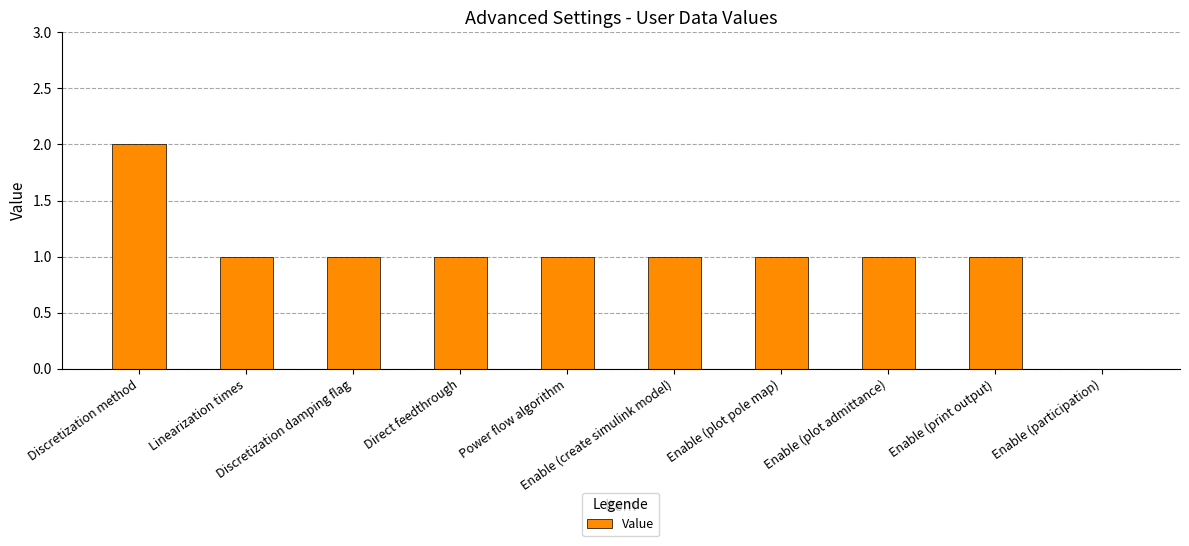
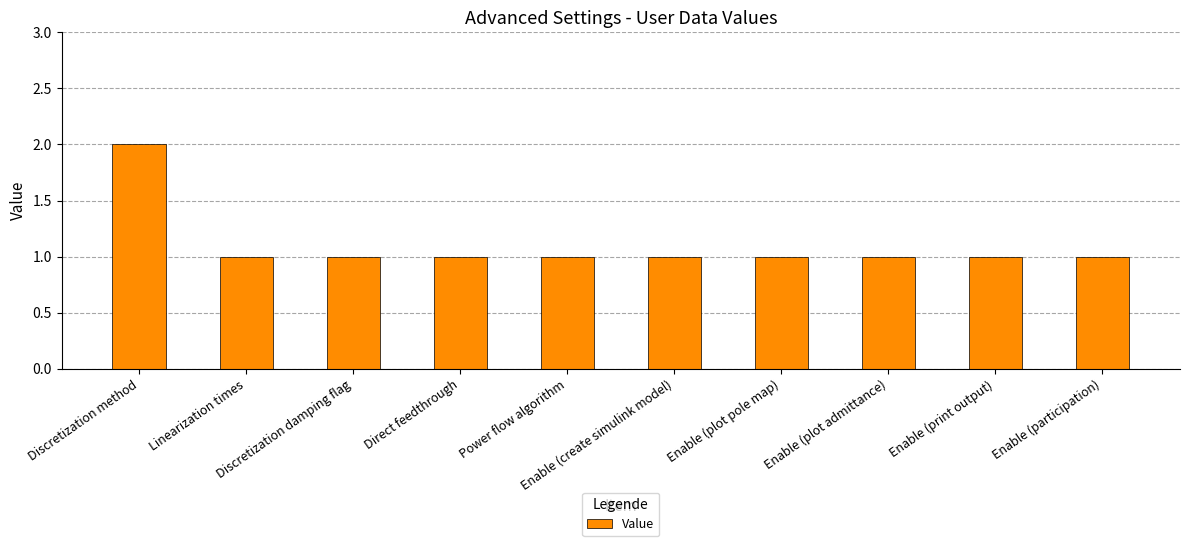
Enable (participation): 0 -> 1
